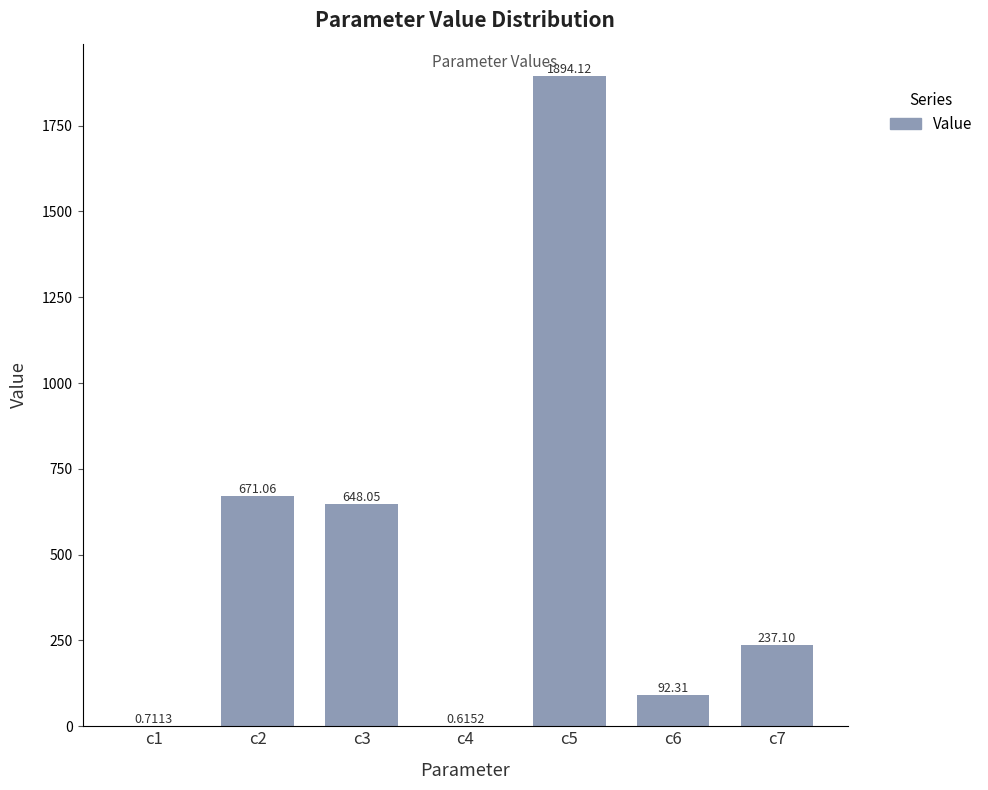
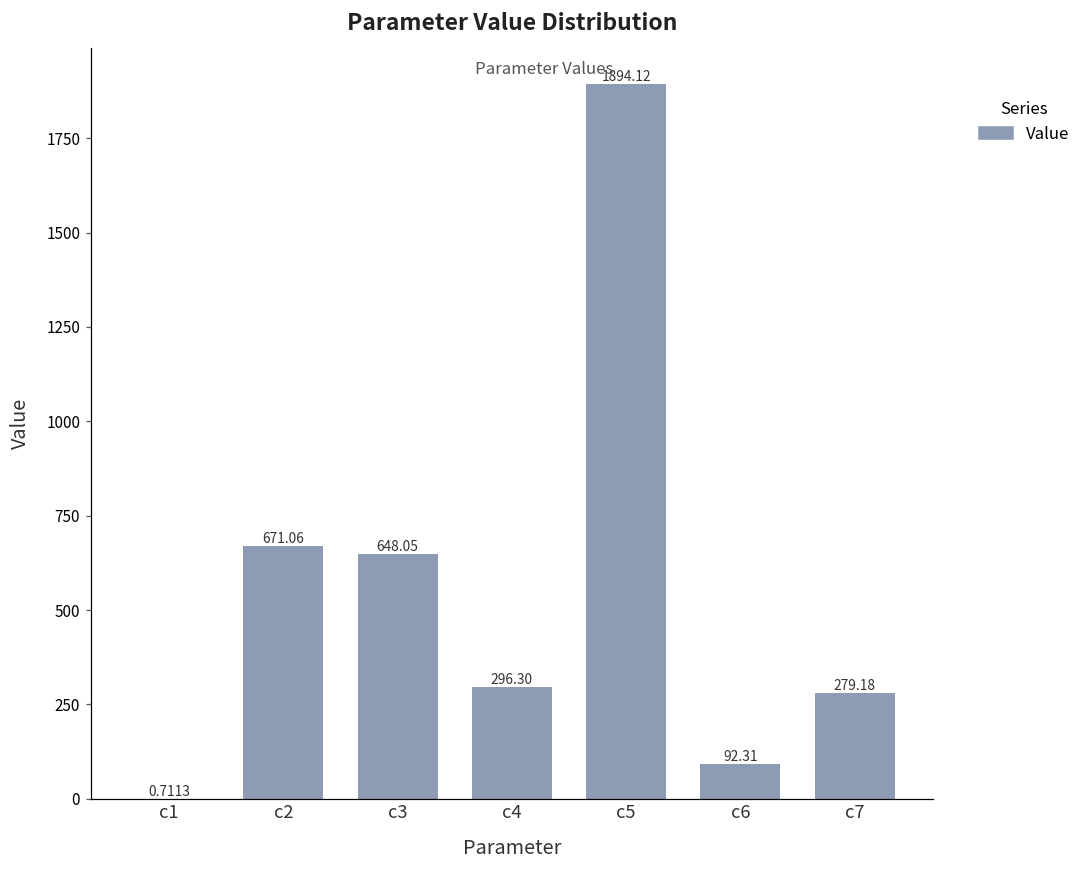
c4: 0.6152 -> 296.30
c7: 237.10 -> 279.18
